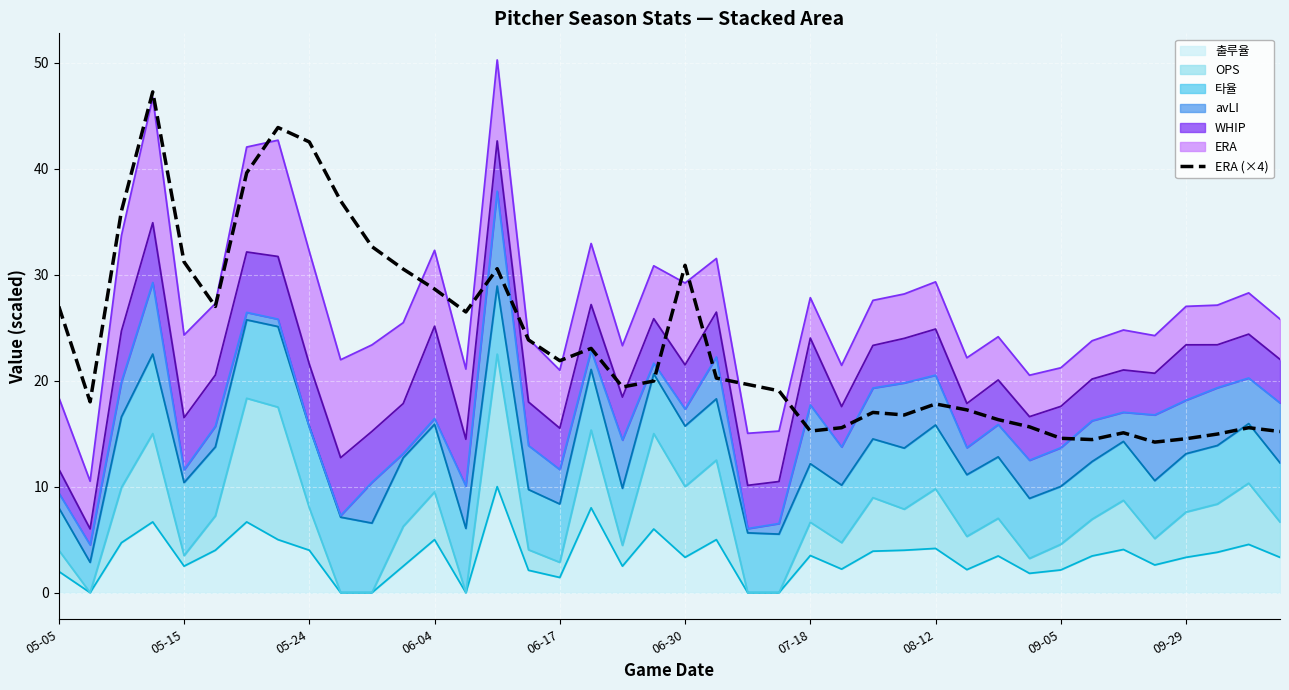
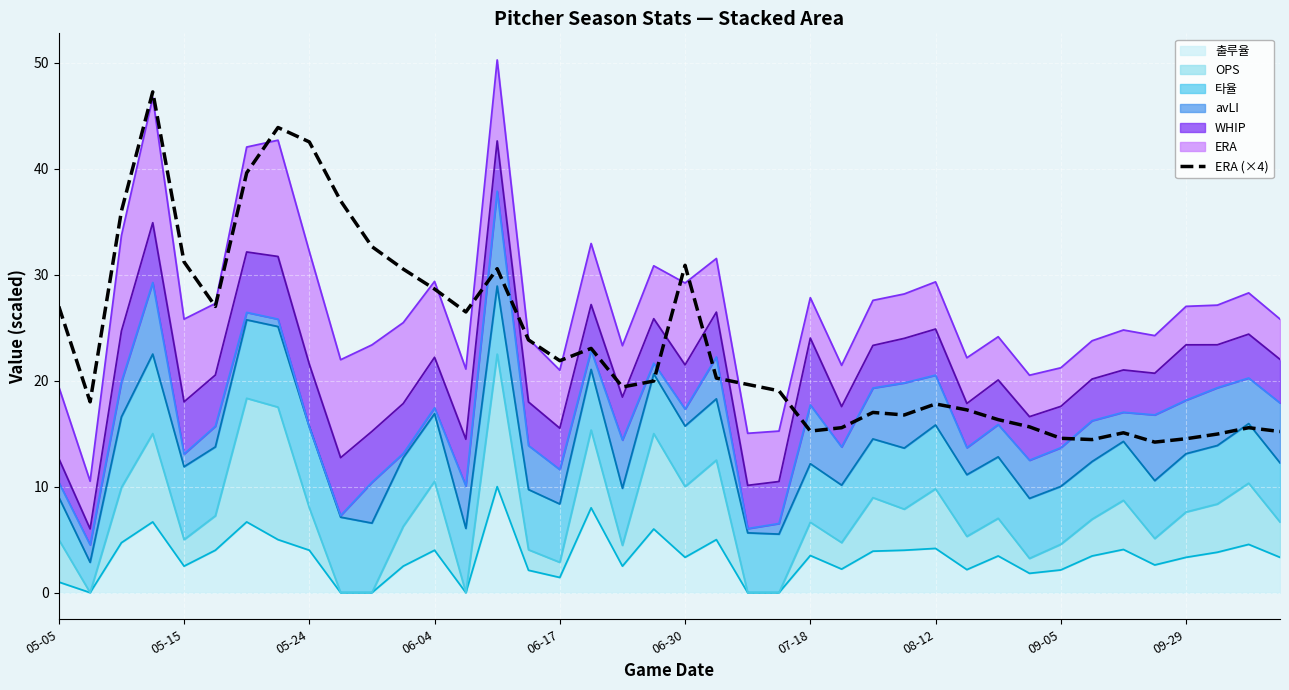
출루율, 05-05: 2.0 -> 1.0
OPS, 05-05: 2.0 -> 4.0
OPS, 05-15: 1.0 -> 2.5
출루율, 06-04: 5.0 -> 4.0
OPS, 06-04: 4.5 -> 6.5
WHIP, 06-04: 8.7 -> 4.8
